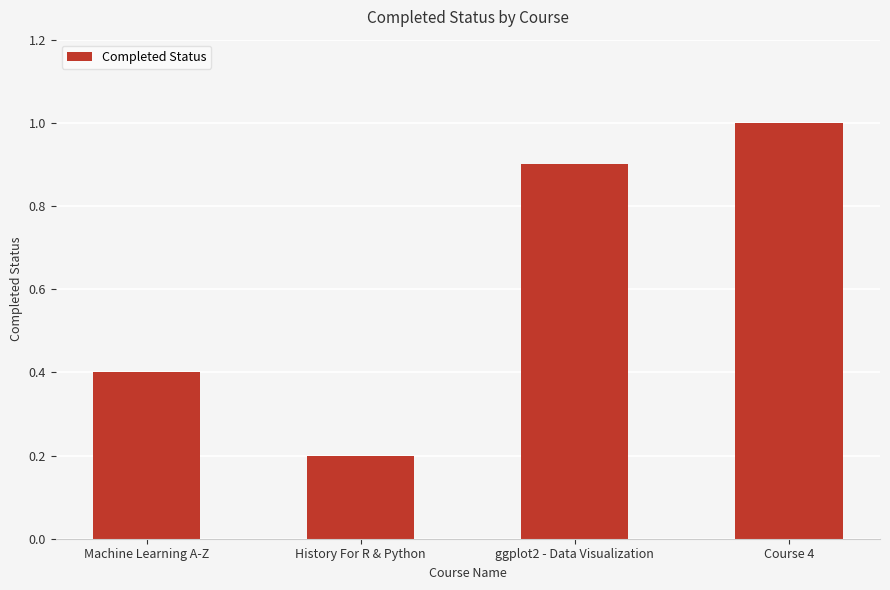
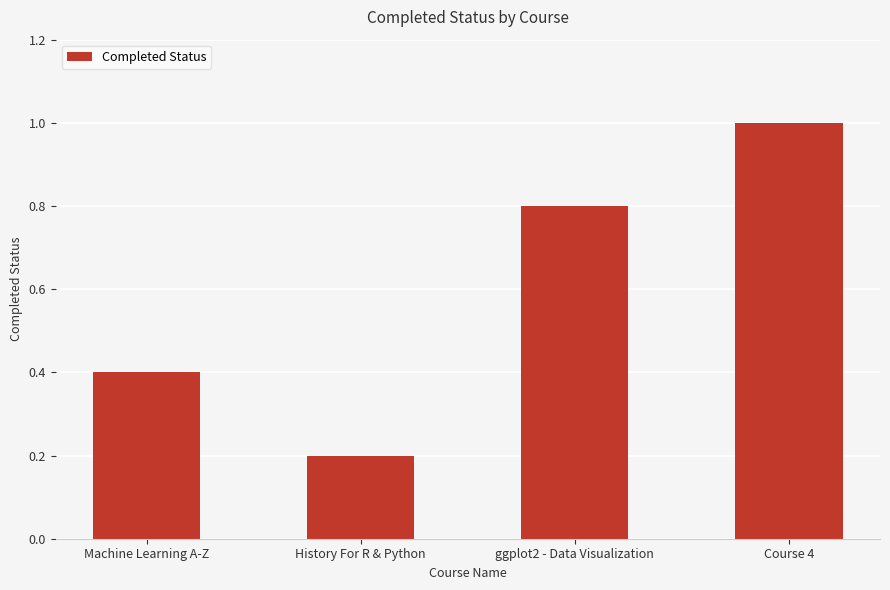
ggplot2 - Data Visualization: 0.9 -> 0.8
